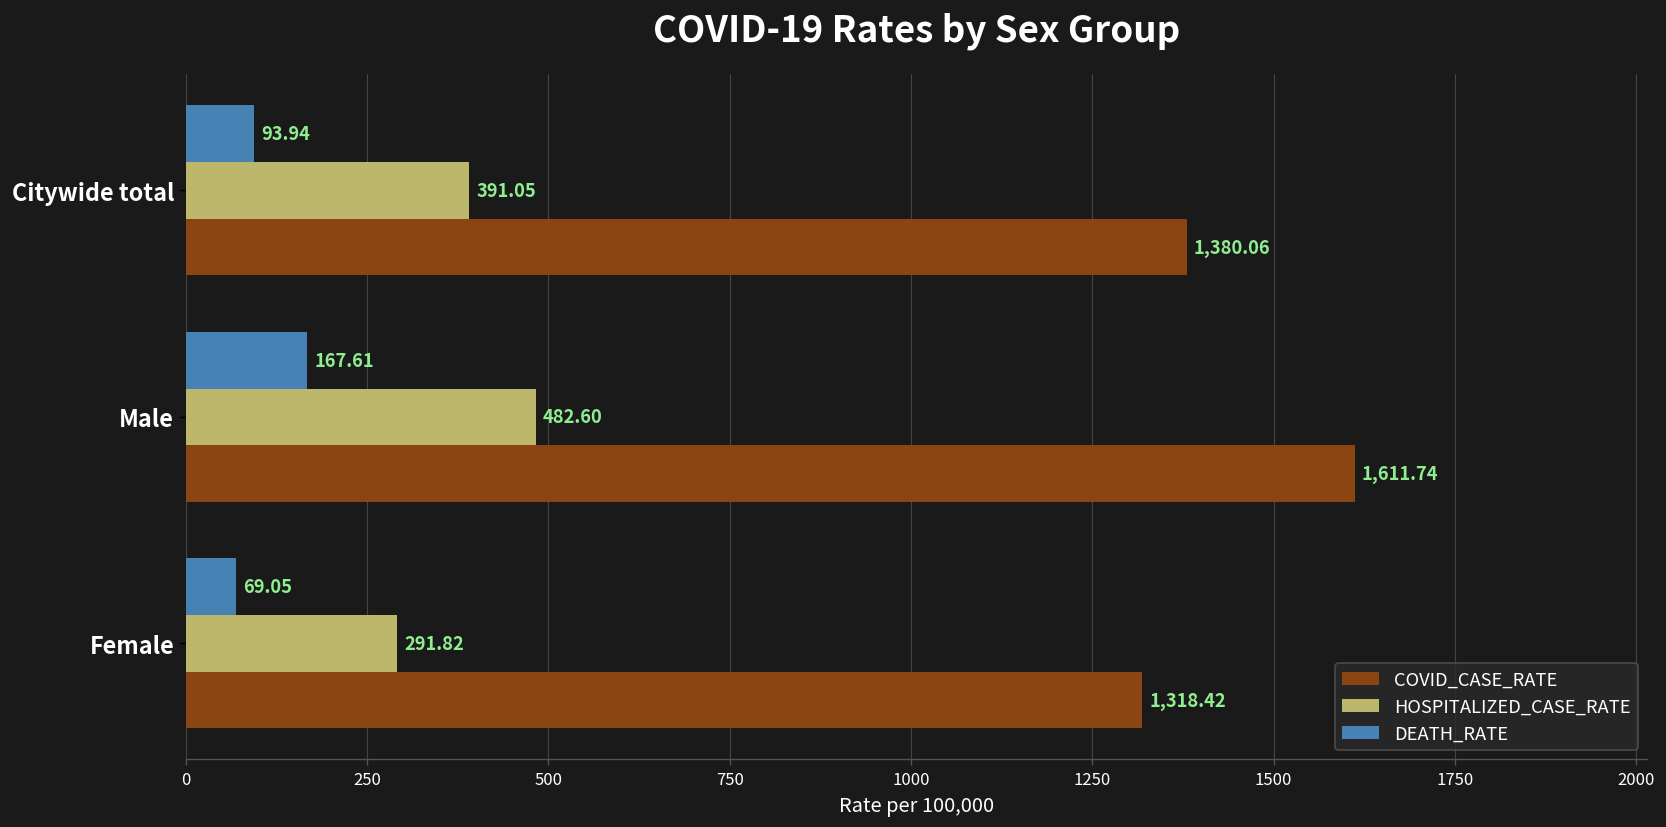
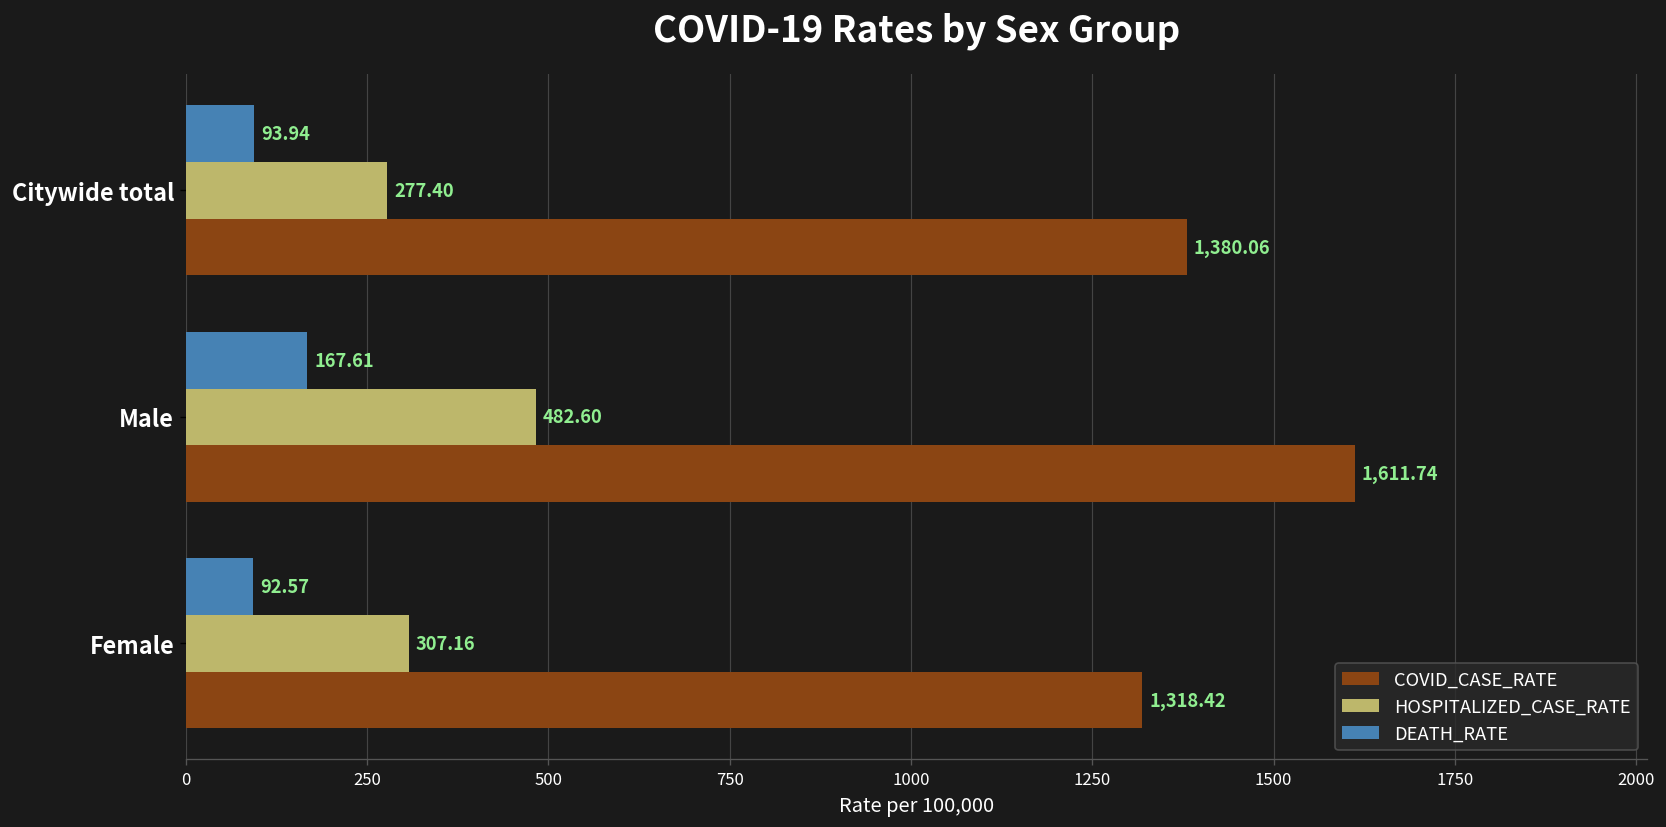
HOSPITALIZED_CASE_RATE, Citywide total: 391.05 -> 277.40
DEATH_RATE, Female: 69.05 -> 92.57
HOSPITALIZED_CASE_RATE, Female: 291.82 -> 307.16
